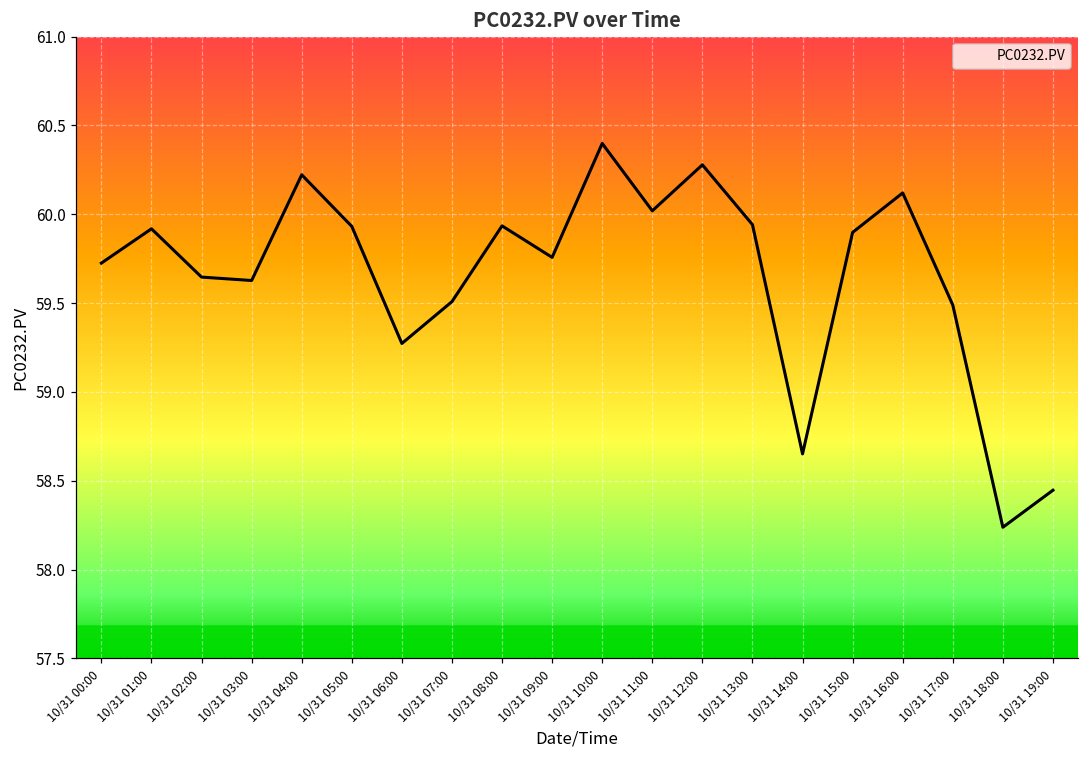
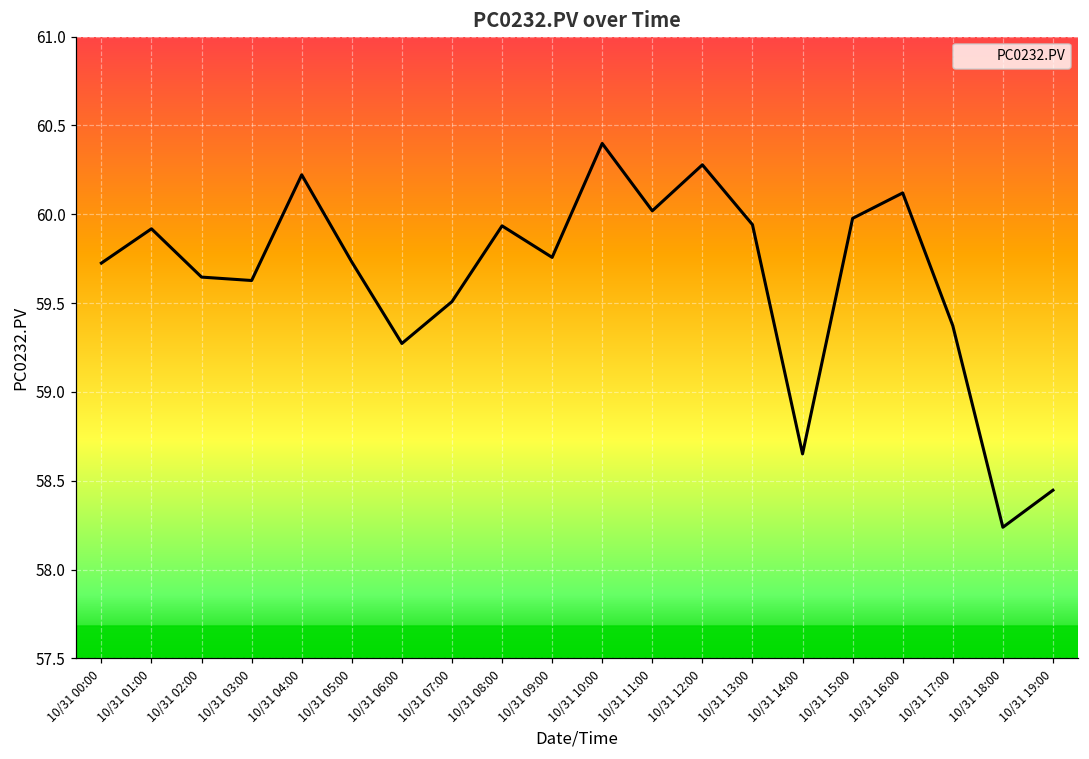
10/31 05:00: 59.93 -> 59.73
10/31 15:00: 59.90 -> 59.98
10/31 17:00: 59.49 -> 59.37
